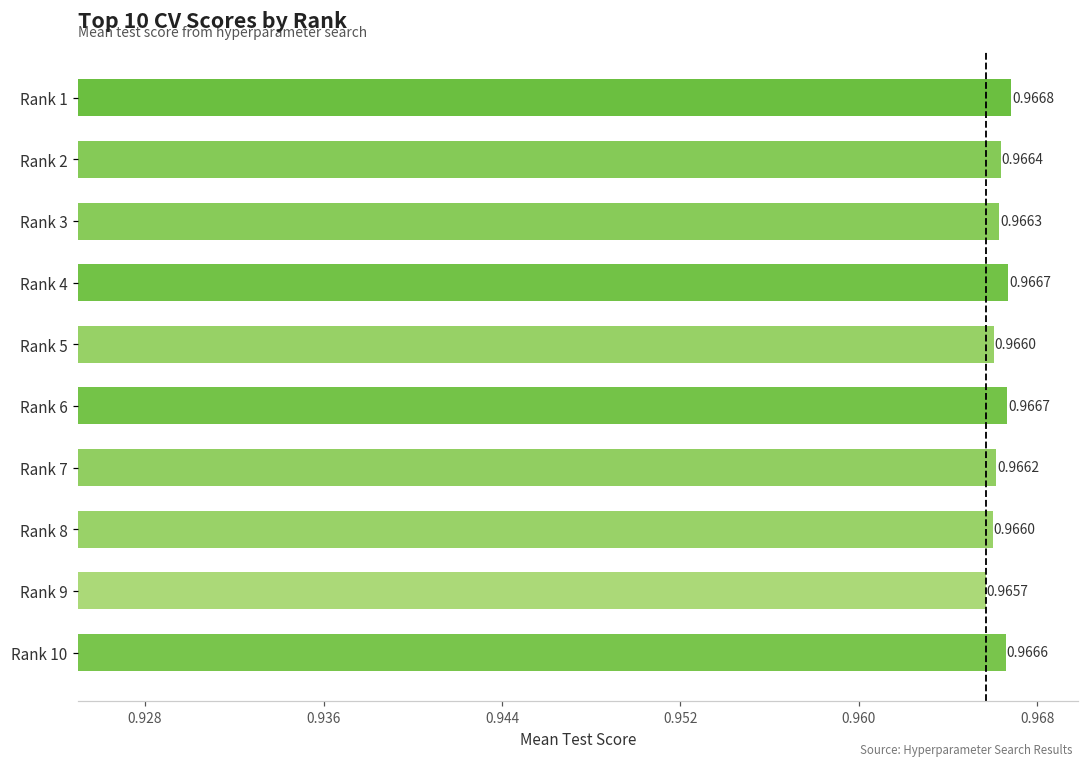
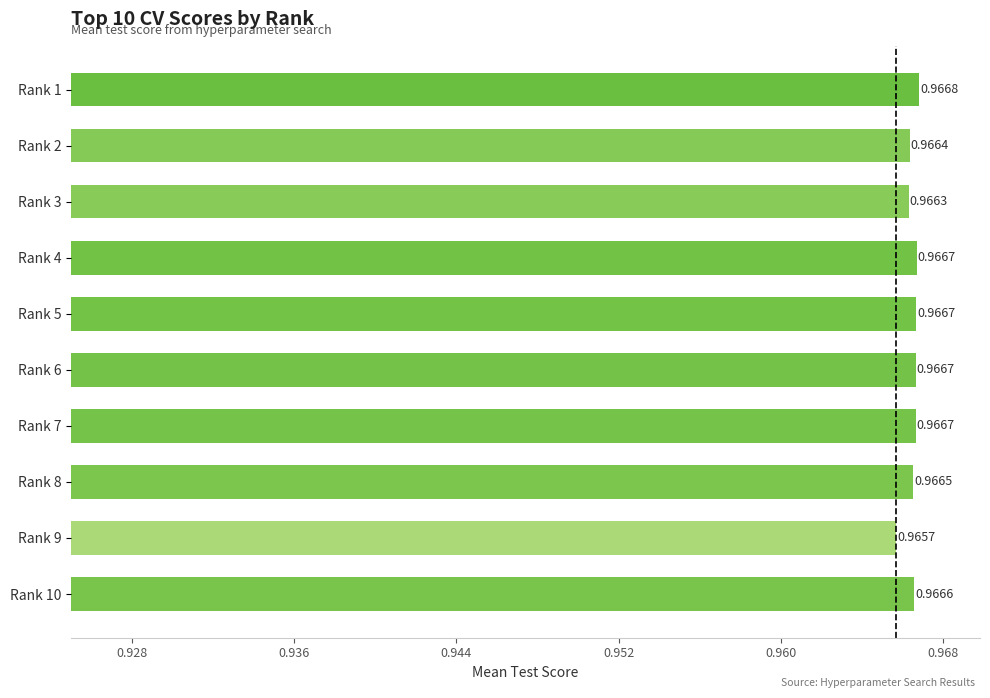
Rank 5: 0.9660 -> 0.9667
Rank 7: 0.9662 -> 0.9667
Rank 8: 0.9660 -> 0.9665
